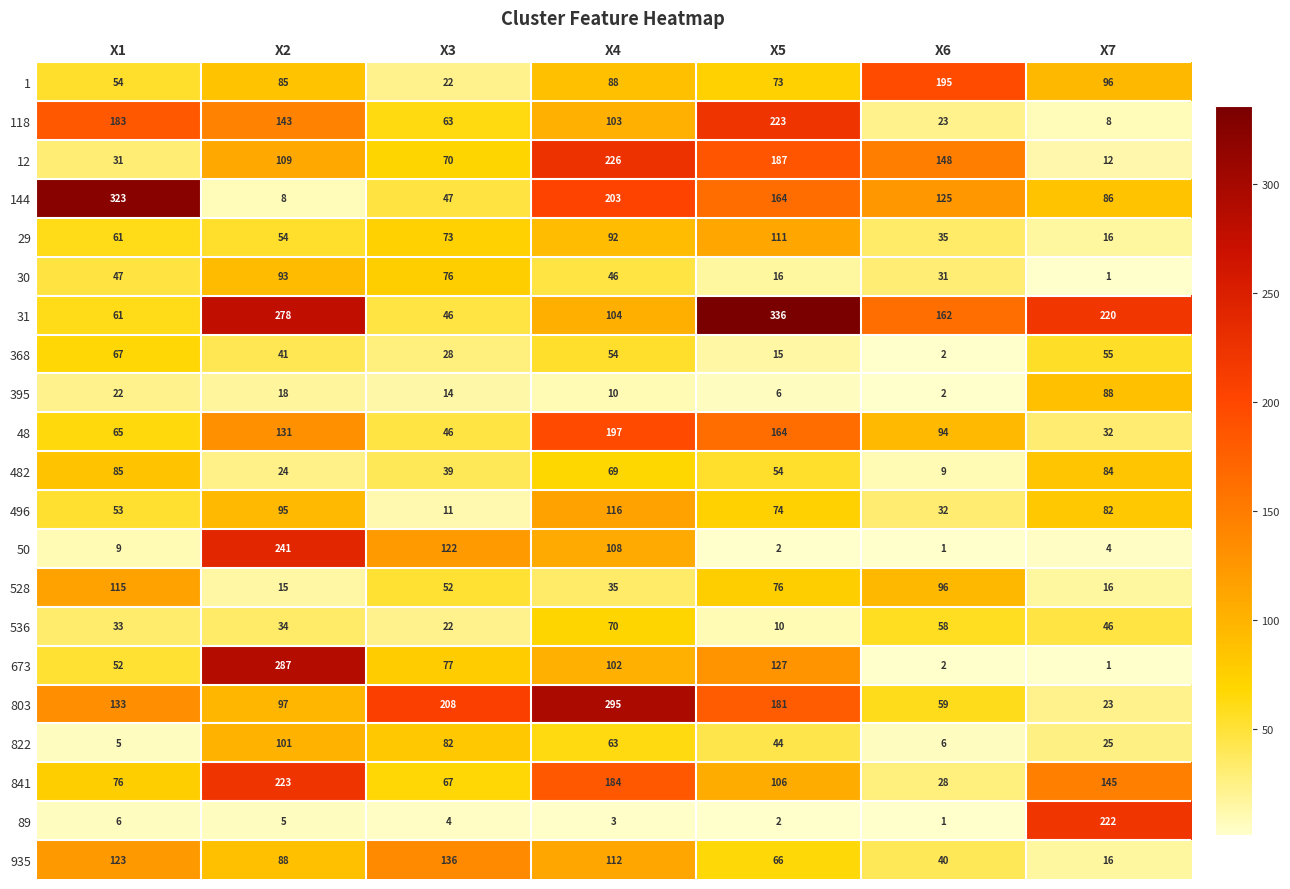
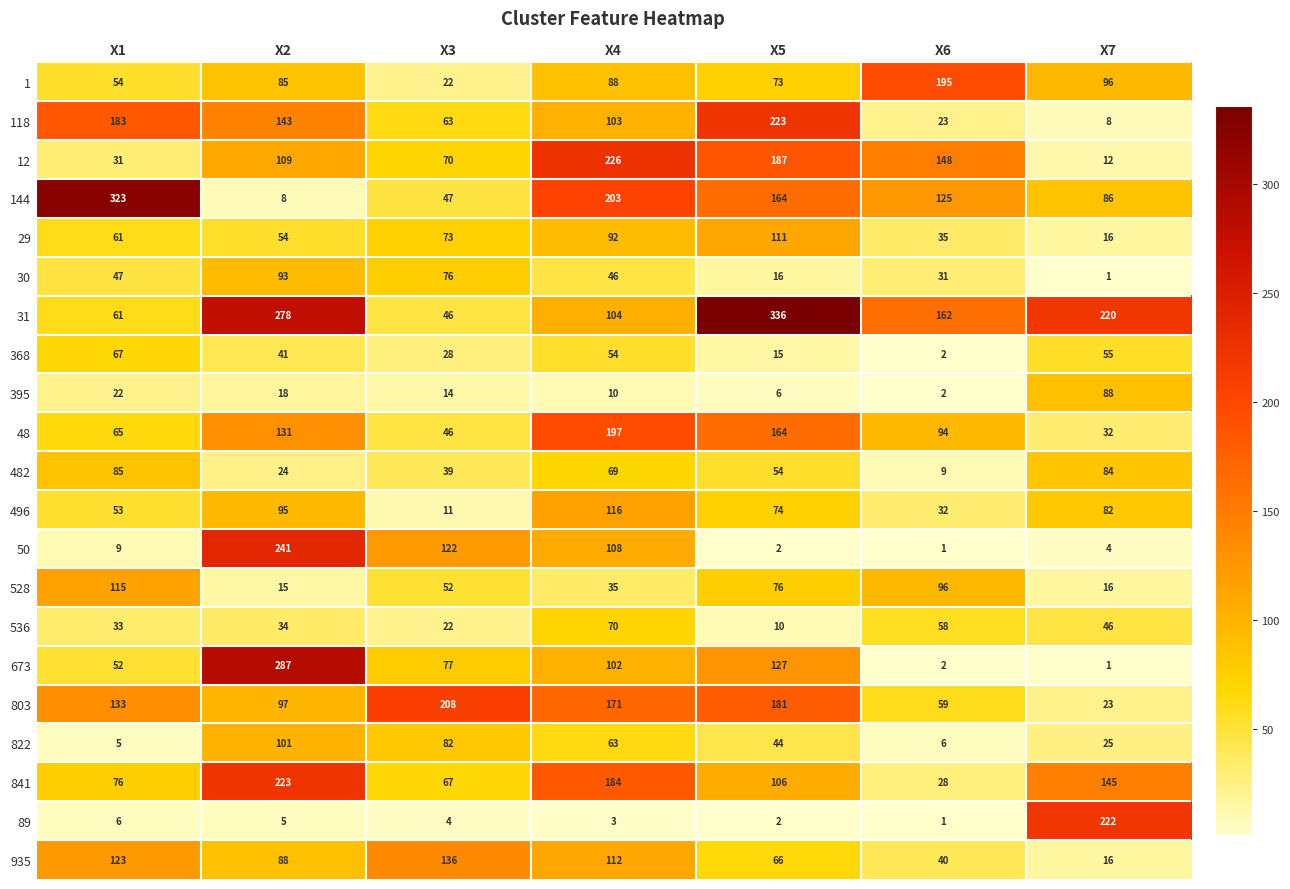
803, X4: 295 -> 171
